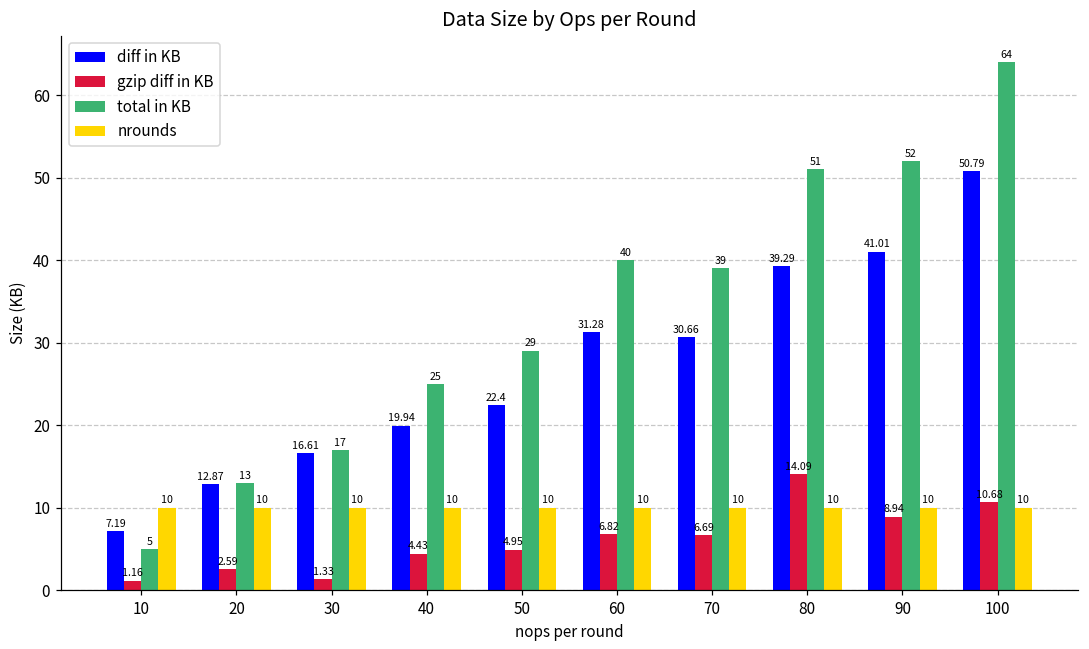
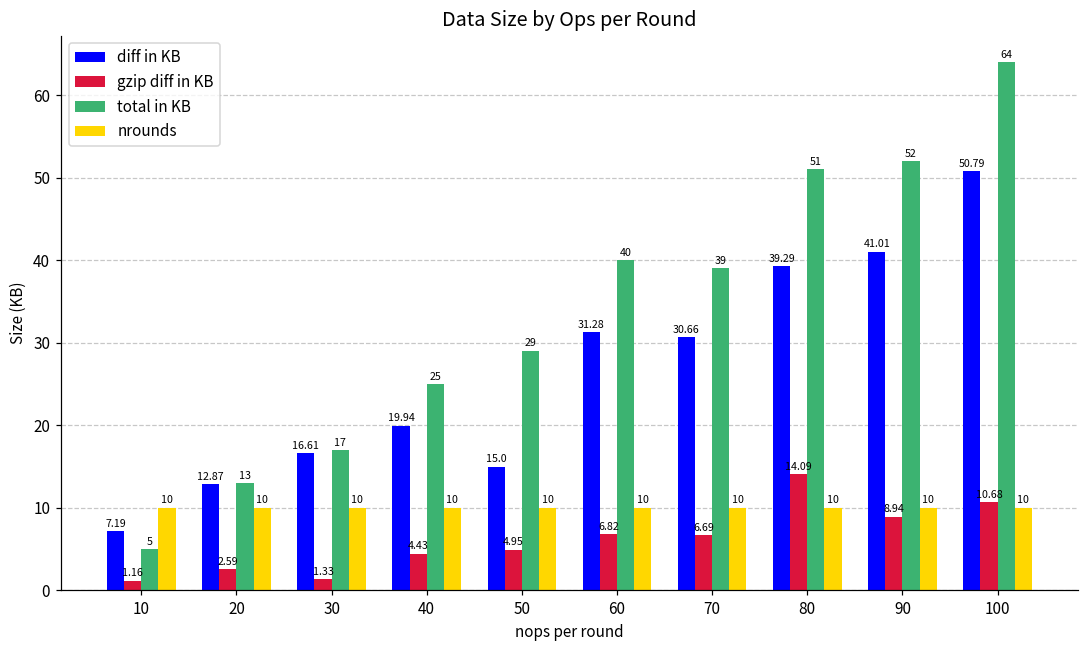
diff in KB, 50: 22.4 -> 15.0
